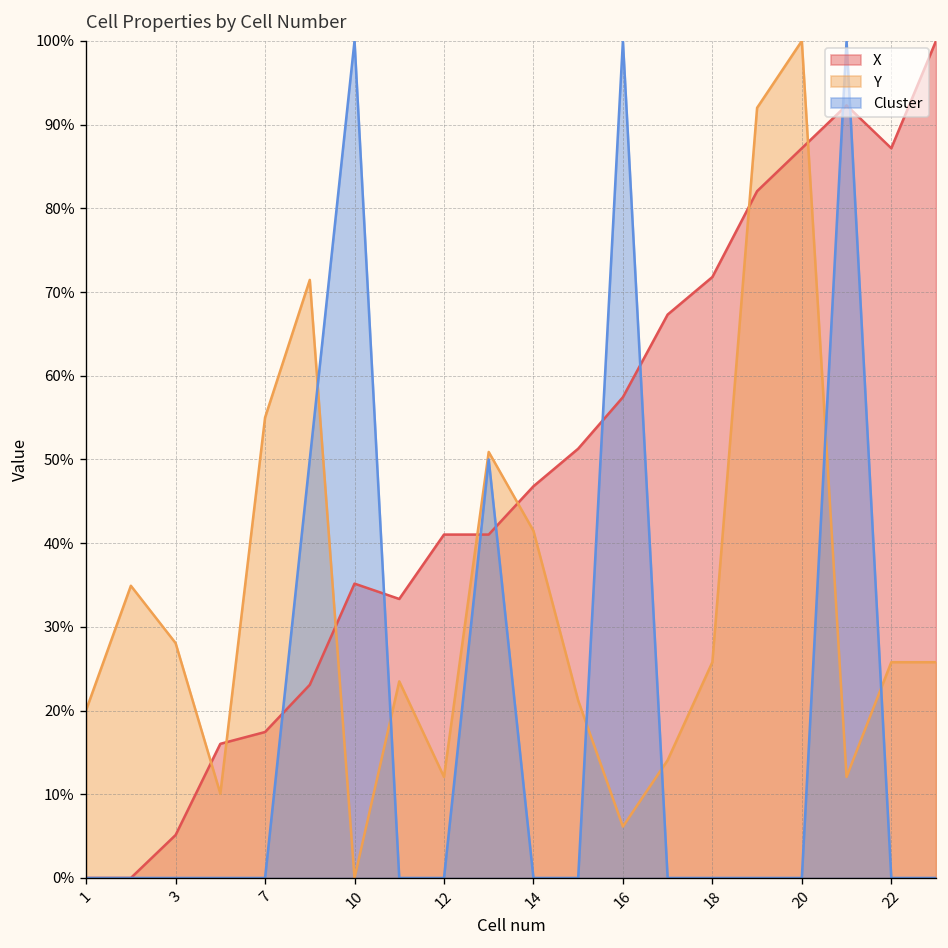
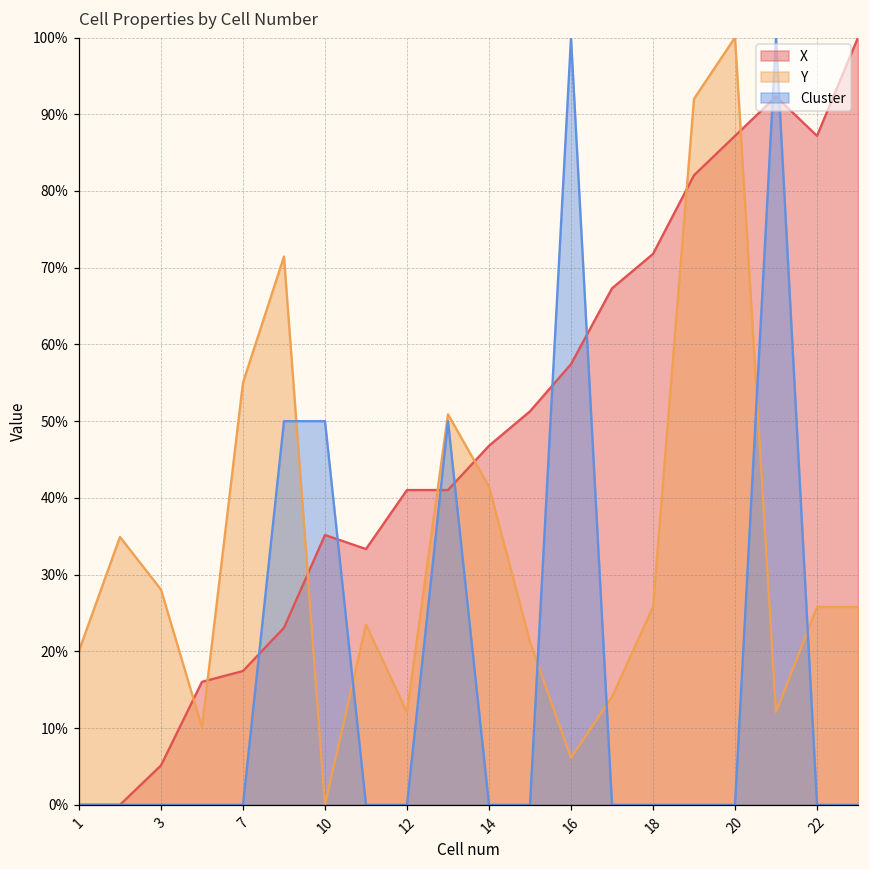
Cluster, 10: 100% -> 50%
